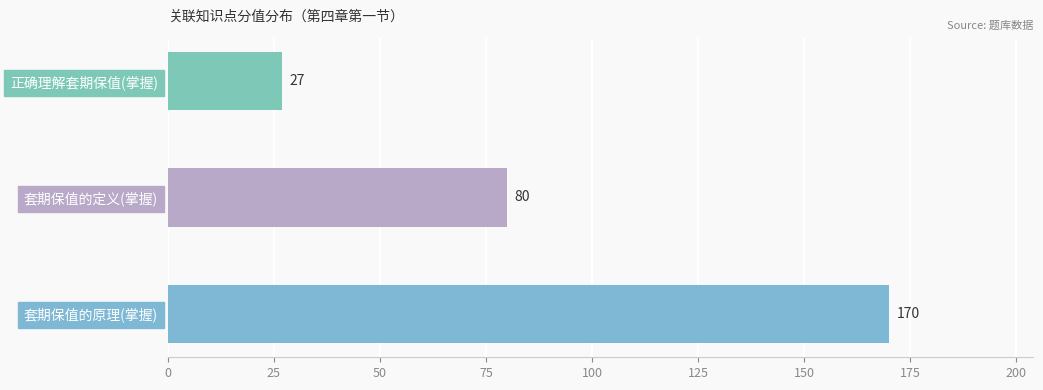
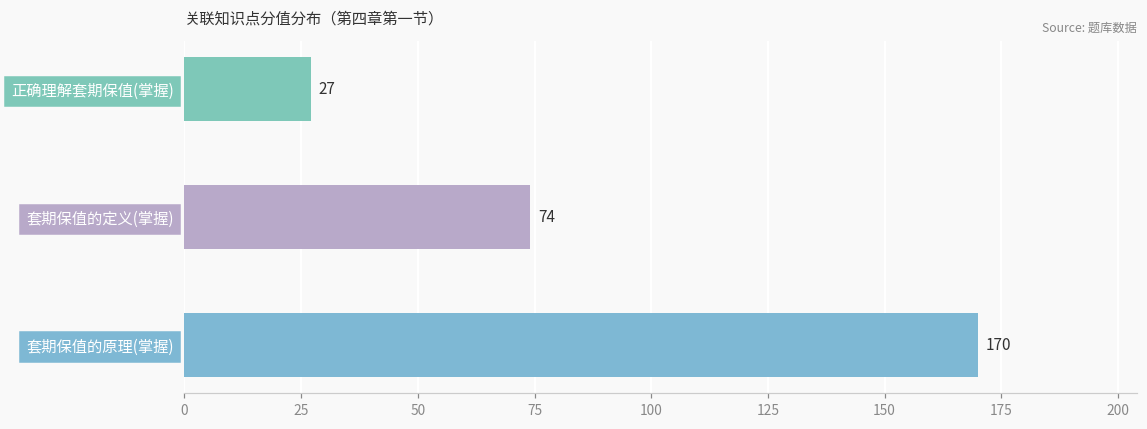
套期保值的定义(掌握): 80 -> 74
